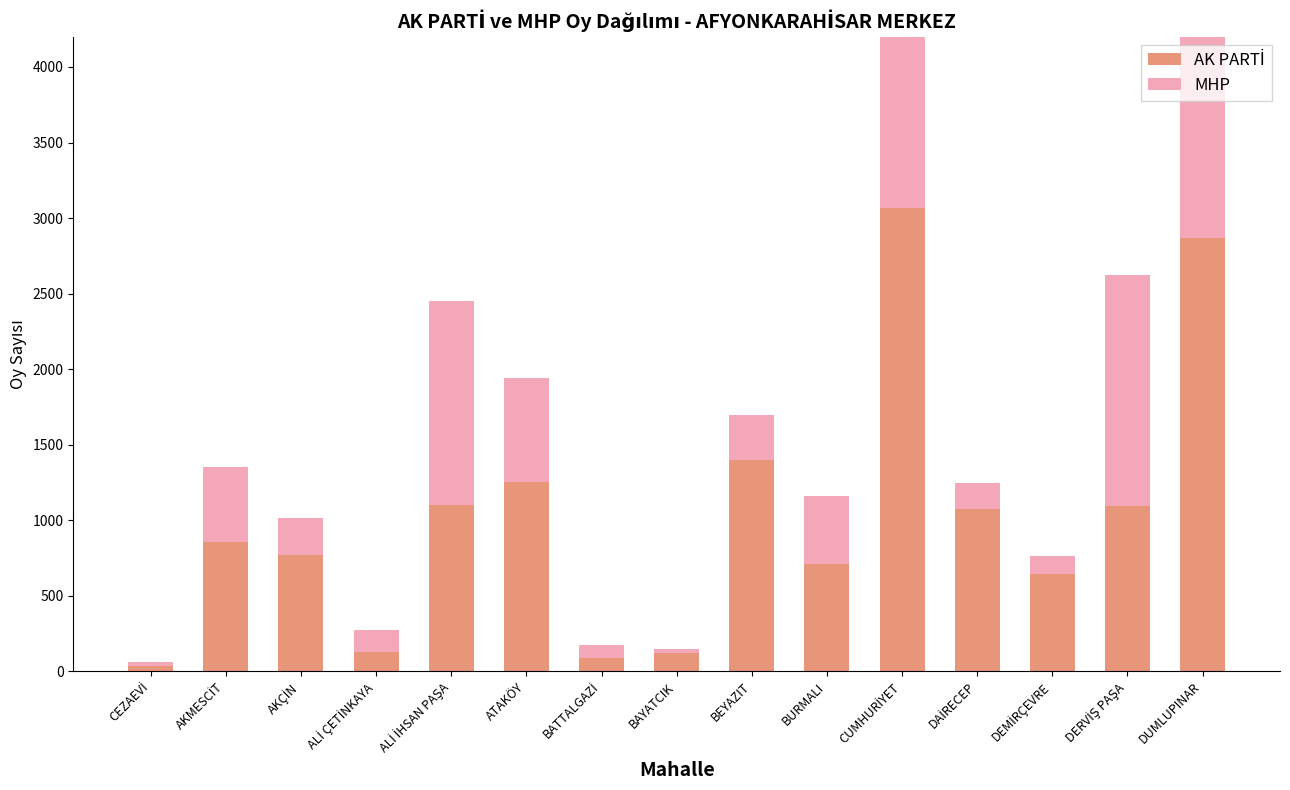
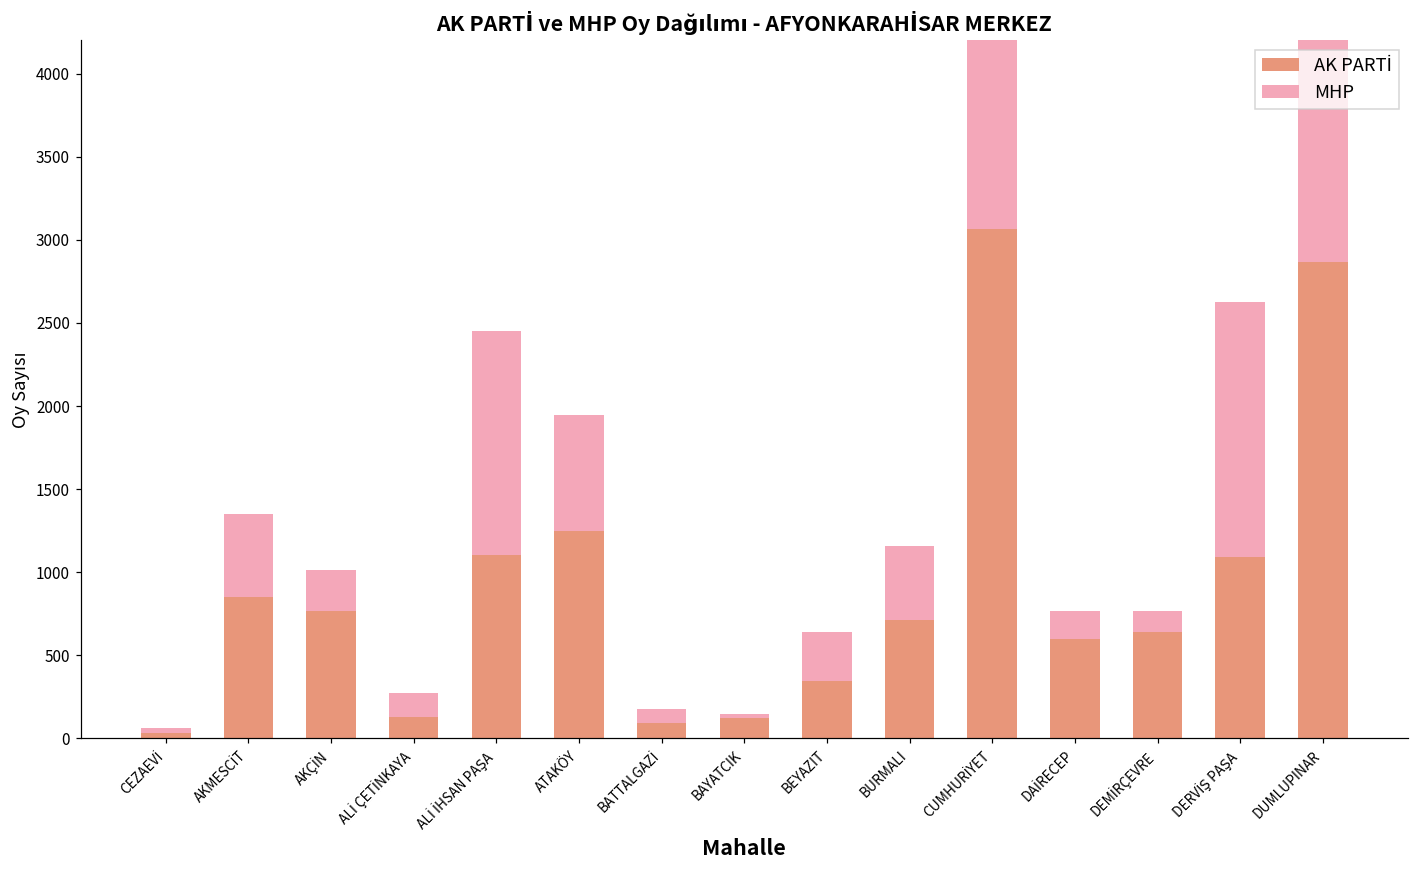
AK PARTİ, BEYAZIT: 1400 -> 340
AK PARTİ, DAİRECEP: 1080 -> 600
